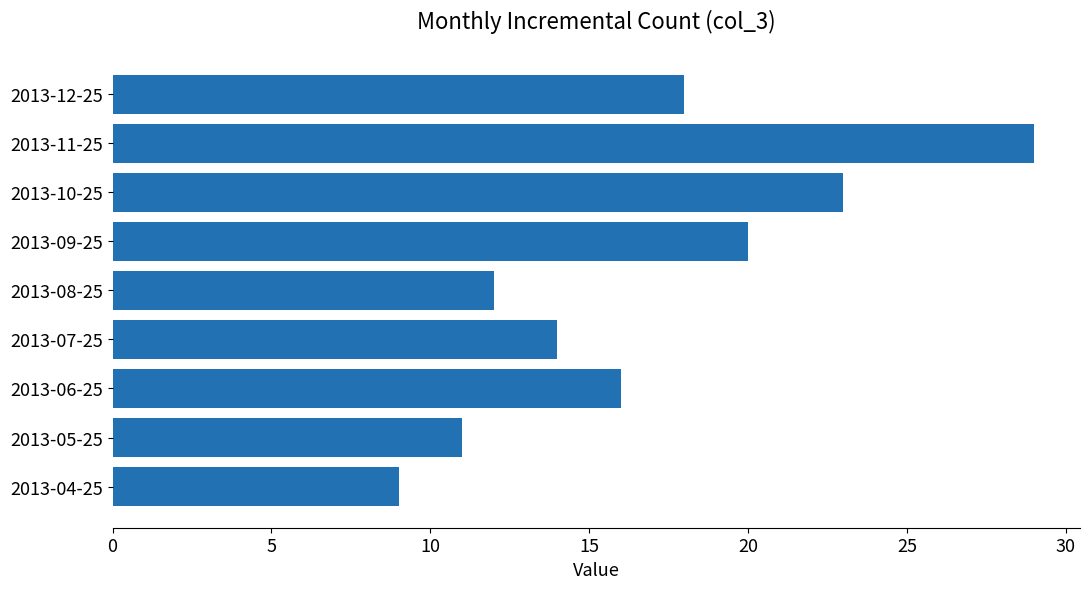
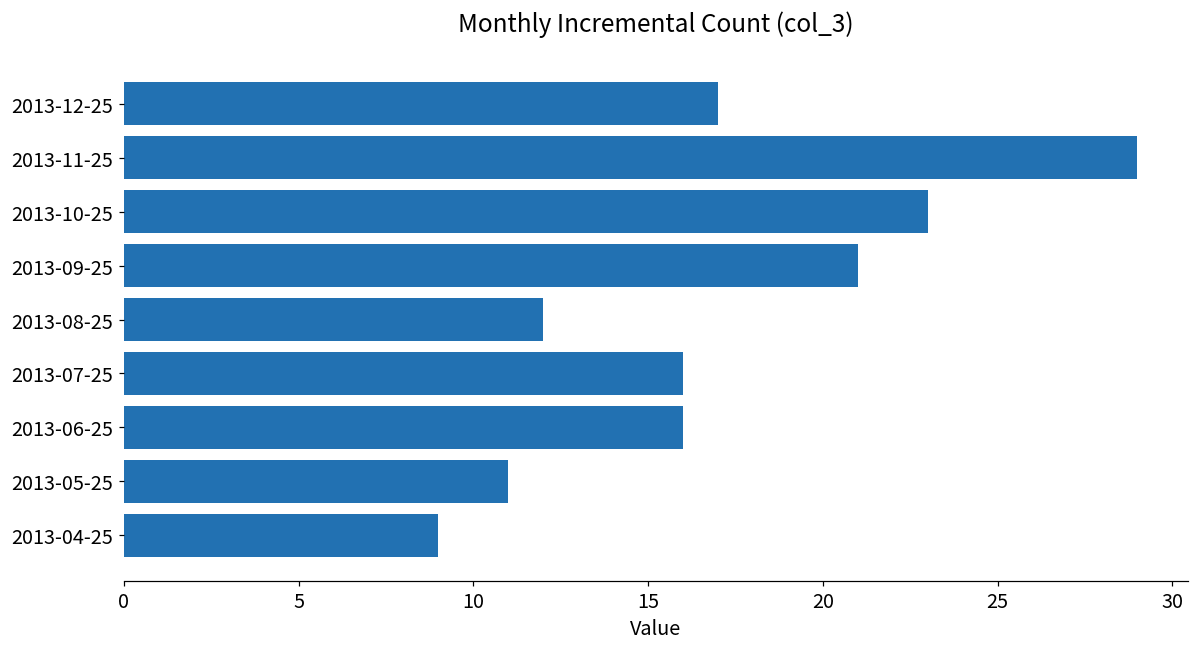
2013-12-25: 18 -> 17
2013-09-25: 20 -> 21
2013-07-25: 14 -> 16
